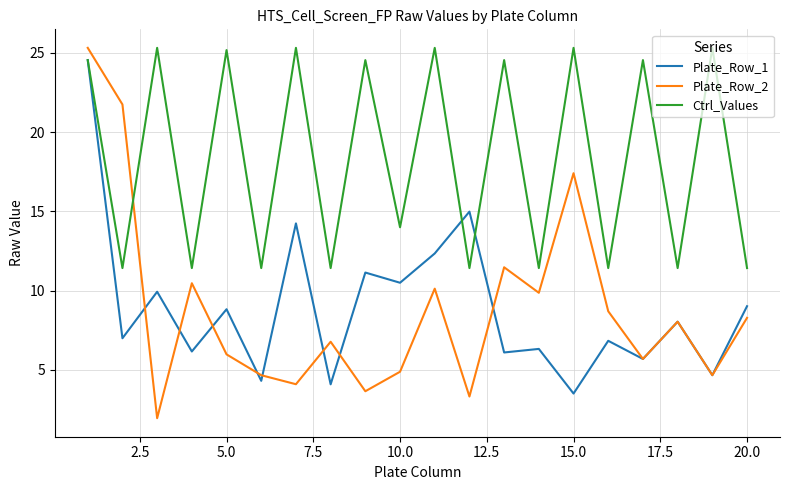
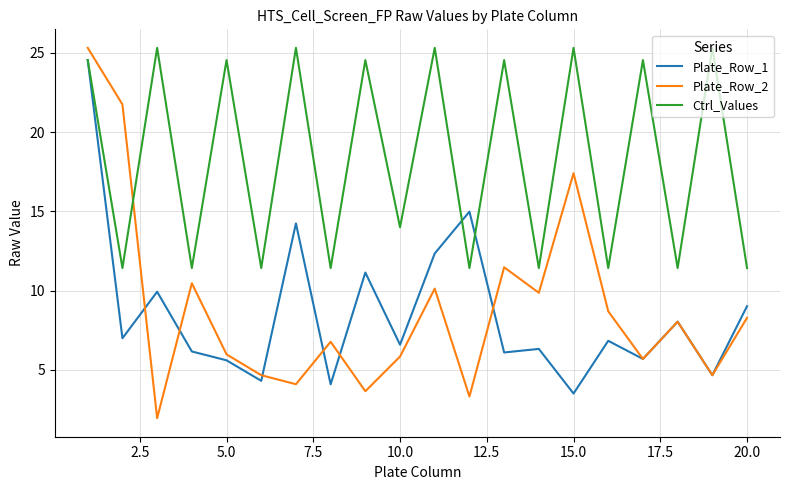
Plate_Row_1, 5.0: 8.8 -> 5.6
Ctrl_Values, 5.0: 25.2 -> 24.6
Plate_Row_1, 10.0: 10.5 -> 6.6
Plate_Row_2, 10.0: 4.9 -> 5.8
